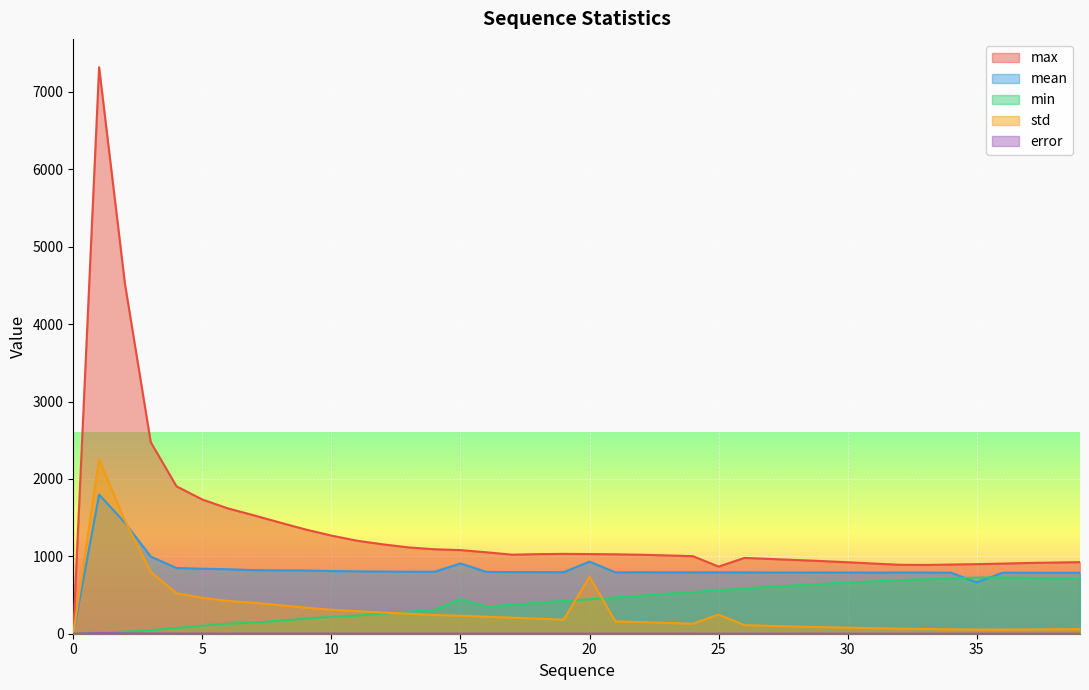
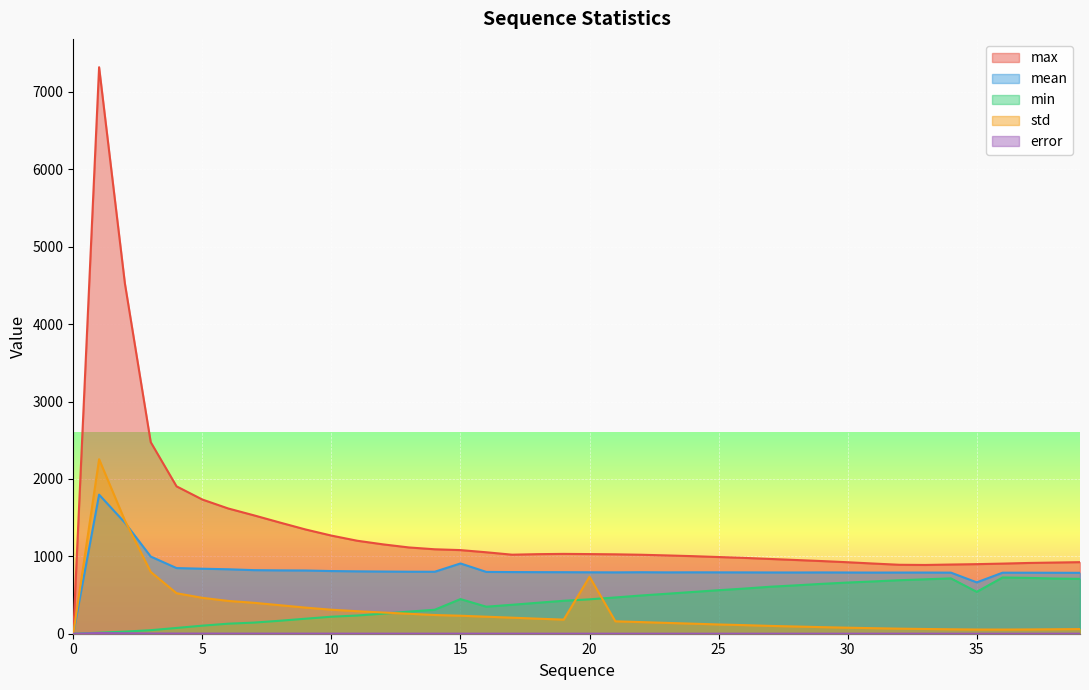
mean, 20: 900 -> 800
max, 25: 900 -> 1000
std, 25: 200 -> 100
min, 35: 700 -> 500
